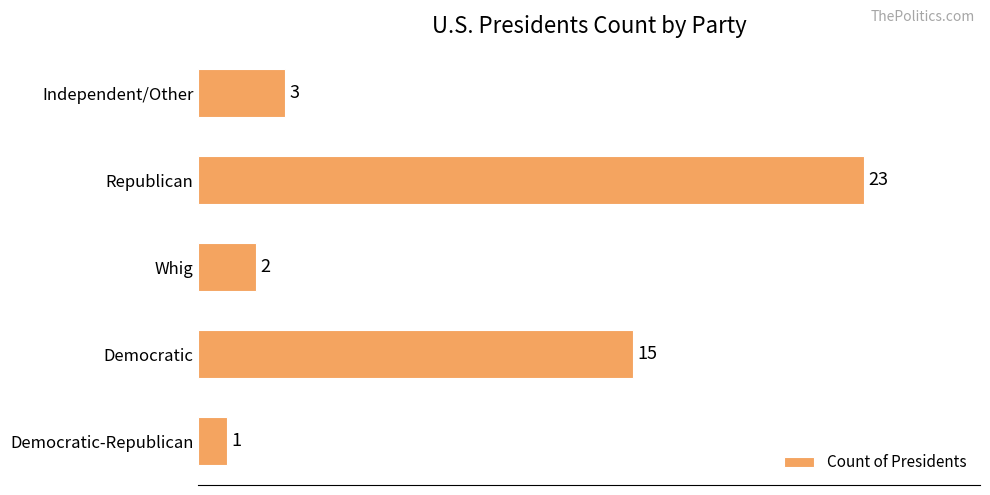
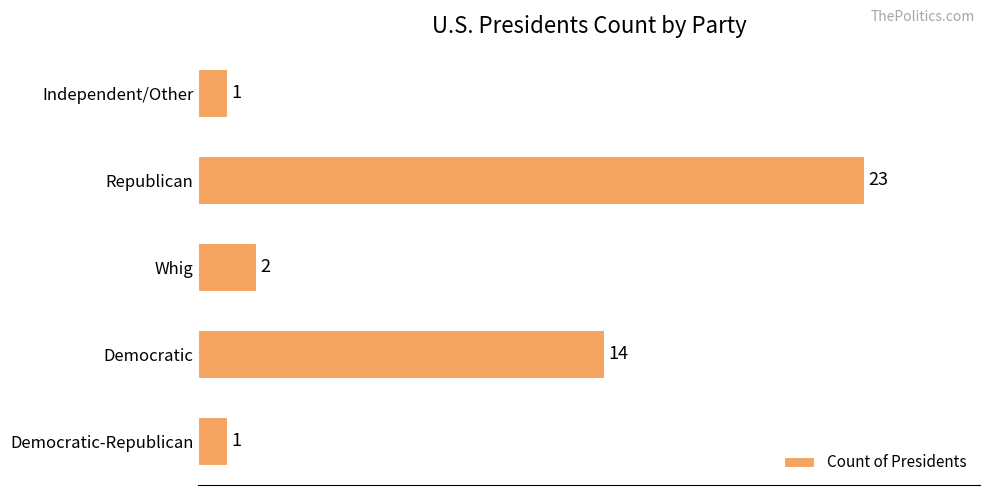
Independent/Other: 3 -> 1
Democratic: 15 -> 14
